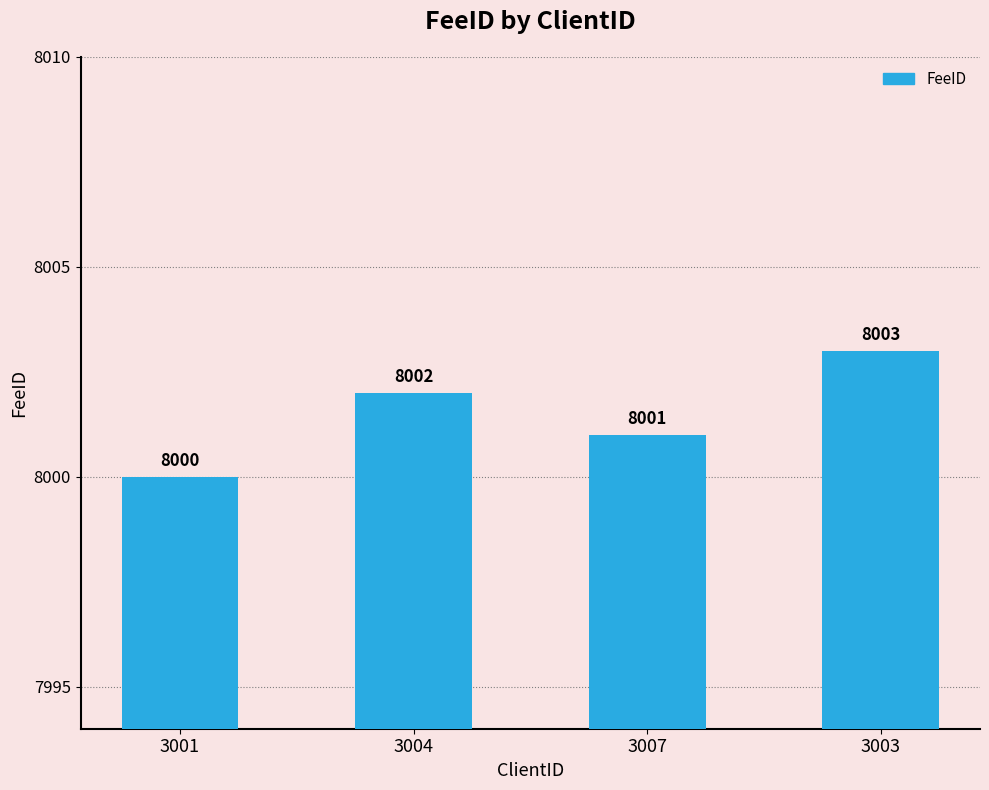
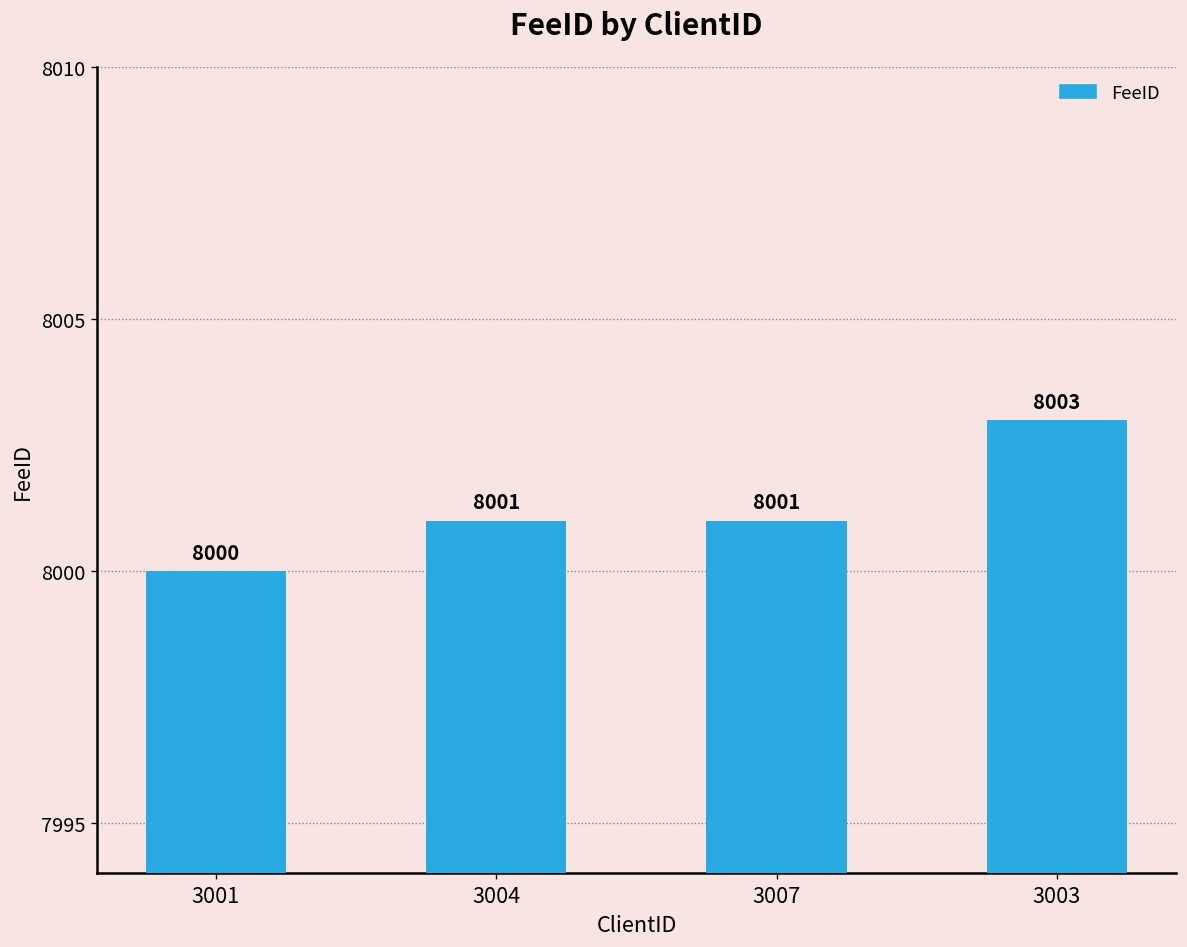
3004: 8002 -> 8001
